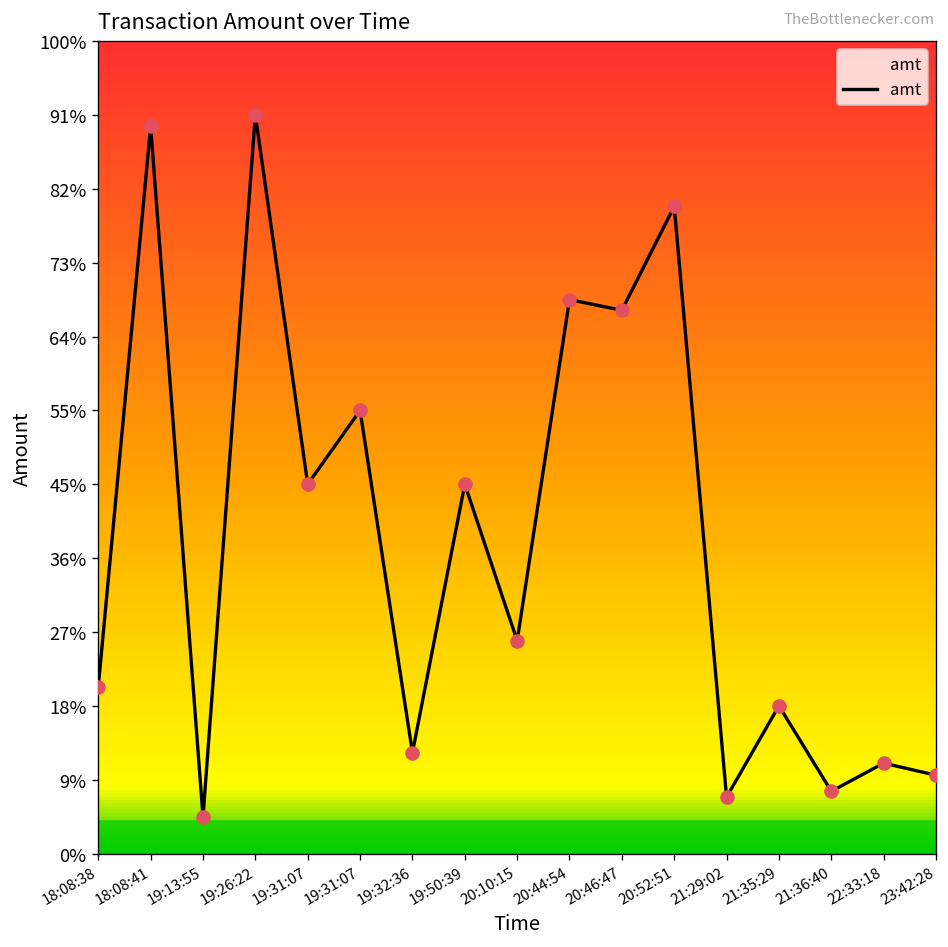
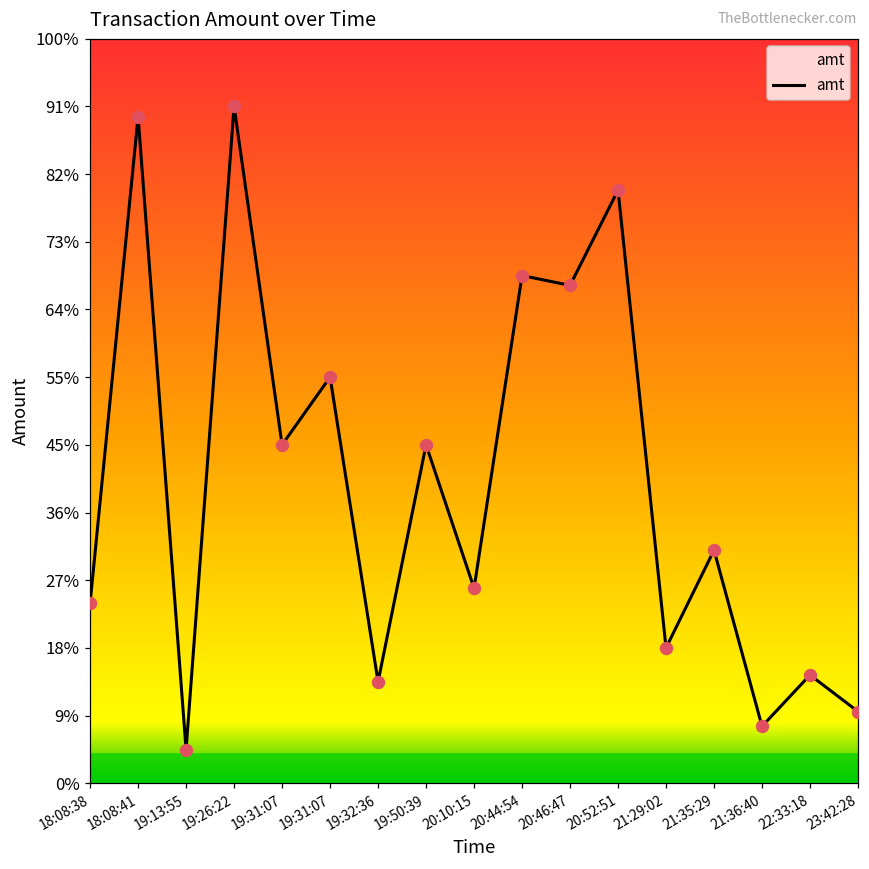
18:08:38: 21% -> 24%
19:32:36: 12% -> 14%
21:29:02: 7% -> 18%
21:35:29: 18% -> 31%
22:33:18: 11% -> 15%
